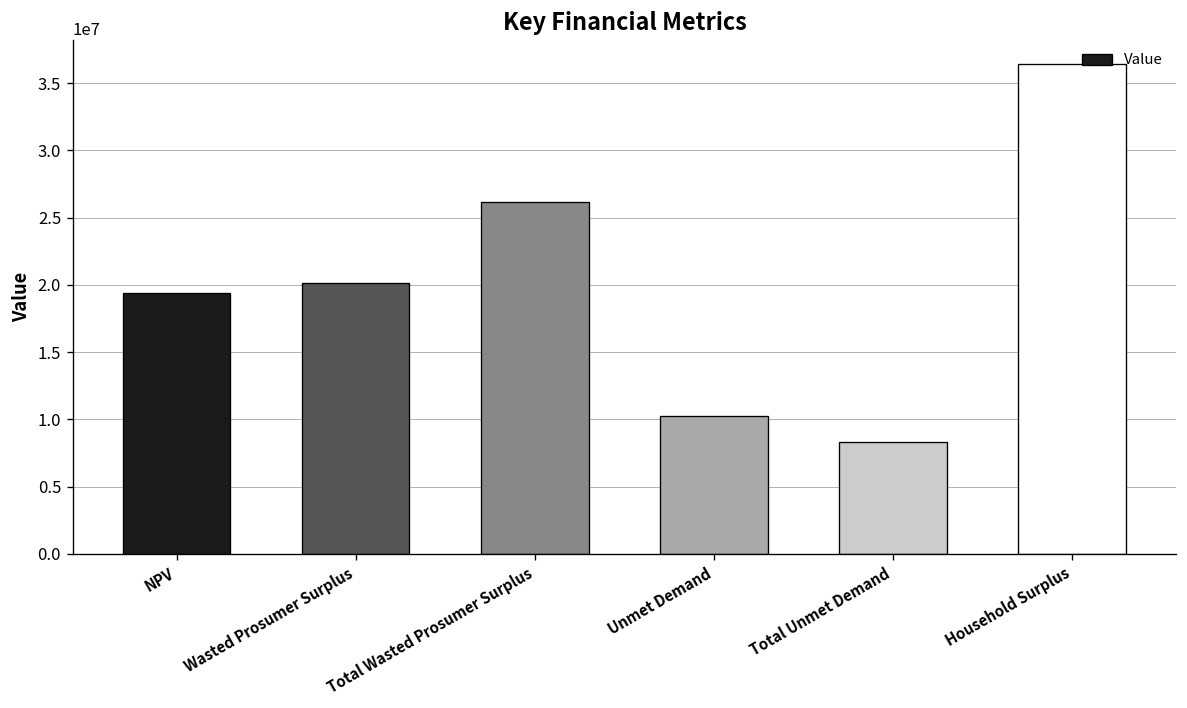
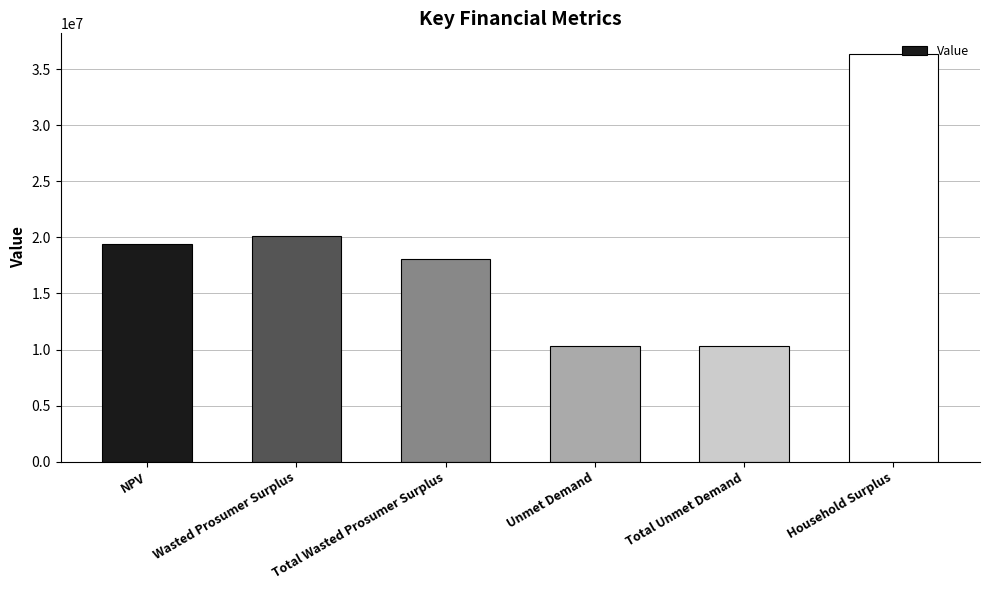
Total Wasted Prosumer Surplus: 26100000 -> 18100000
Total Unmet Demand: 8400000 -> 10300000
